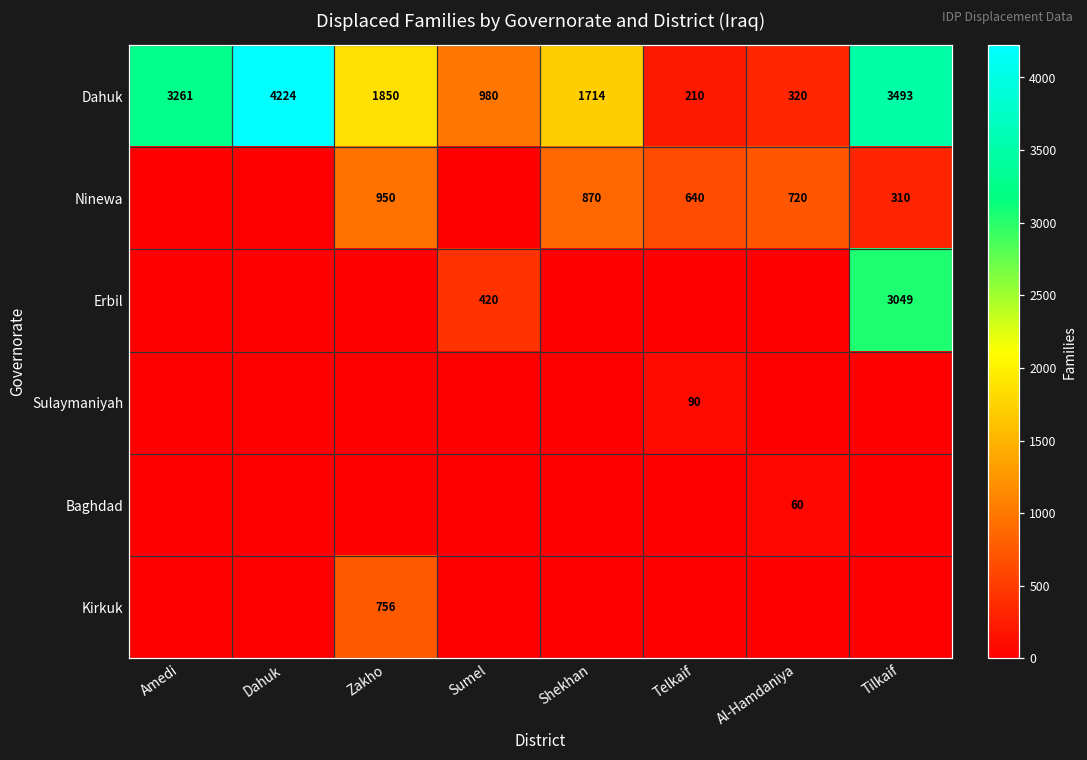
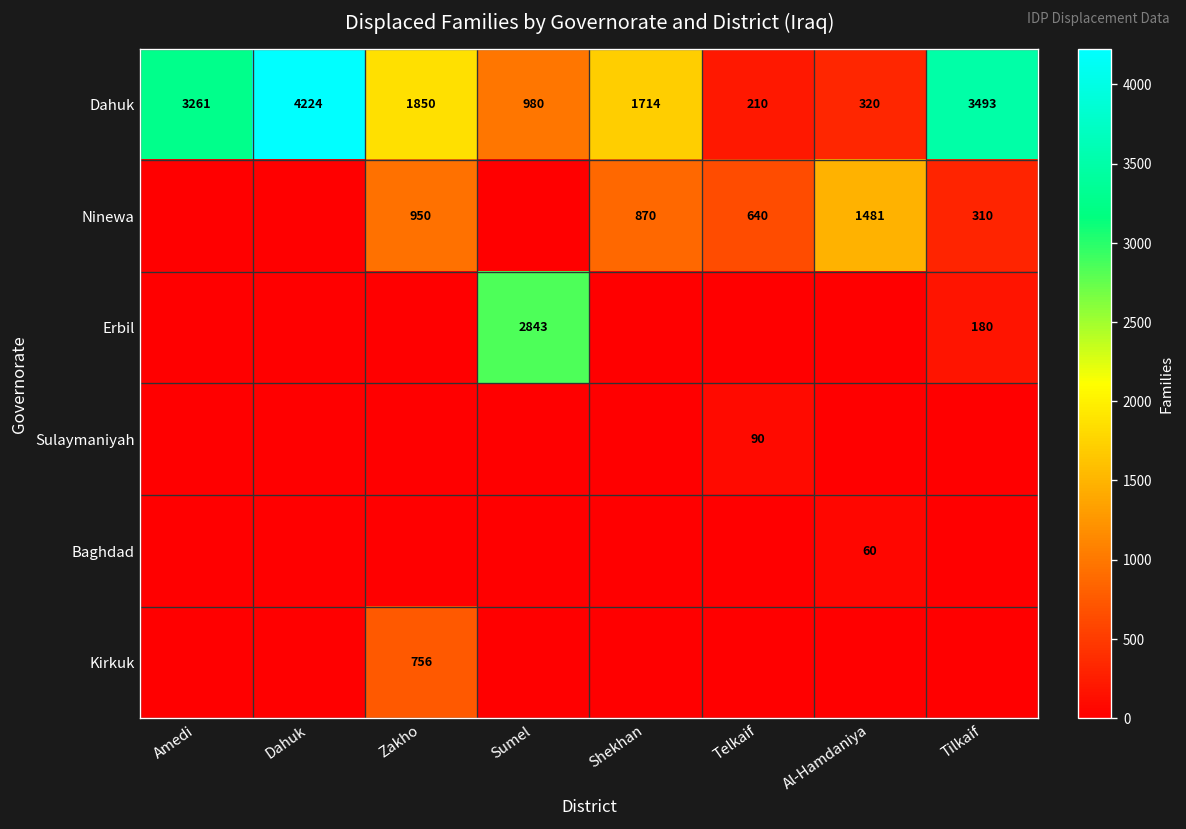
Ninewa, Al-Hamdaniya: 720 -> 1481
Erbil, Sumel: 420 -> 2843
Erbil, Tilkaif: 3049 -> 180
